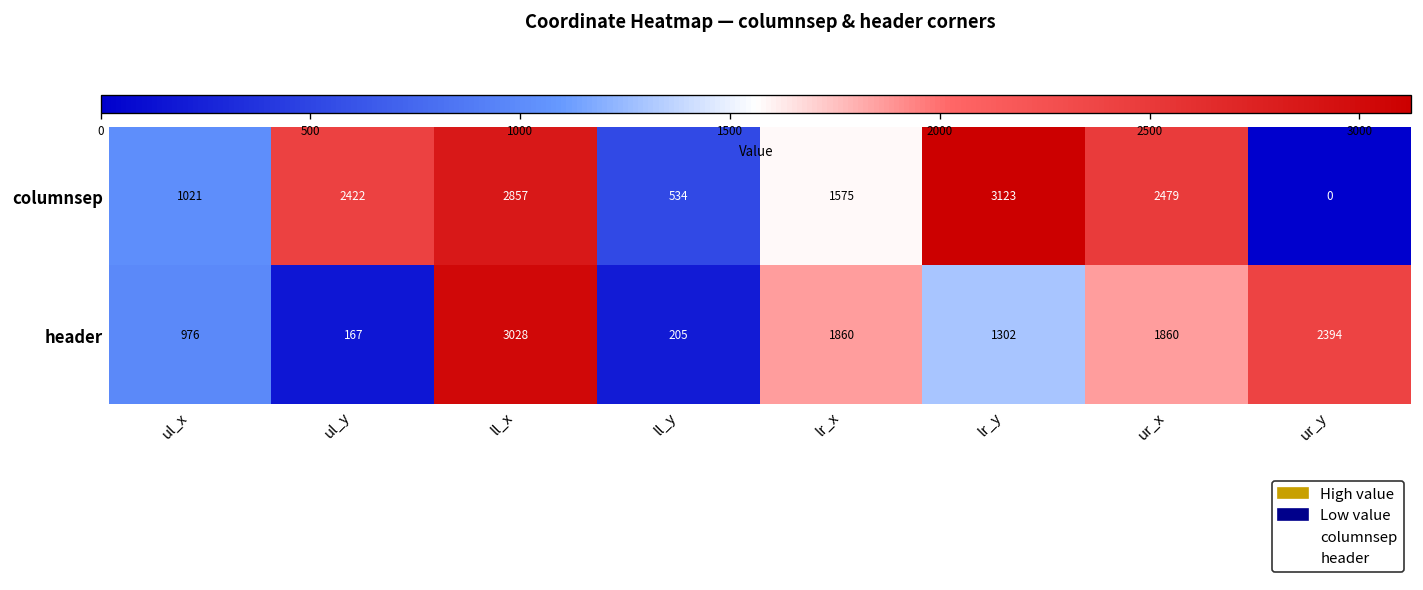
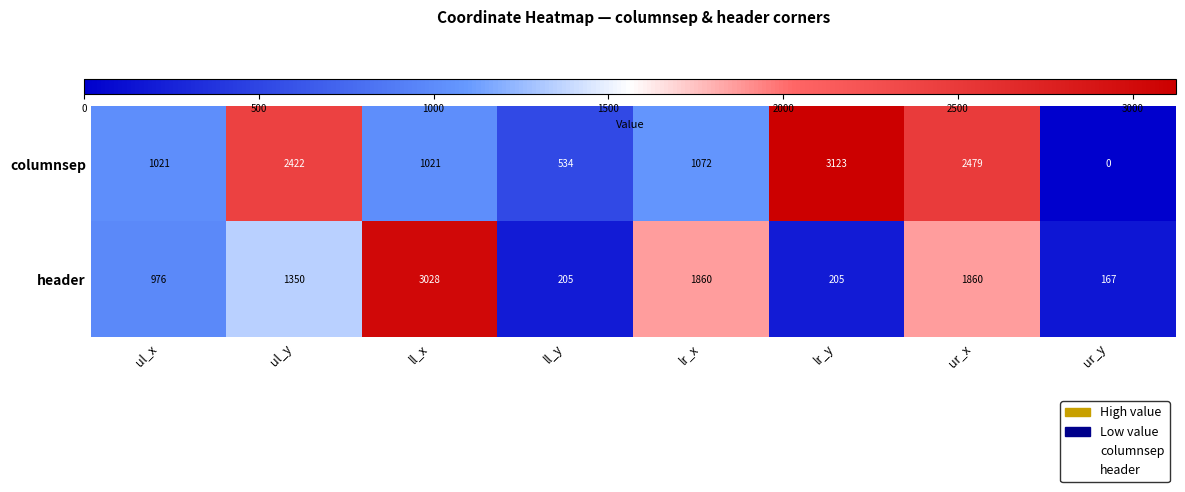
columnsep, ll_x: 2857 -> 1021
columnsep, lr_x: 1575 -> 1072
header, ul_y: 167 -> 1350
header, lr_y: 1302 -> 205
header, ur_y: 2394 -> 167
